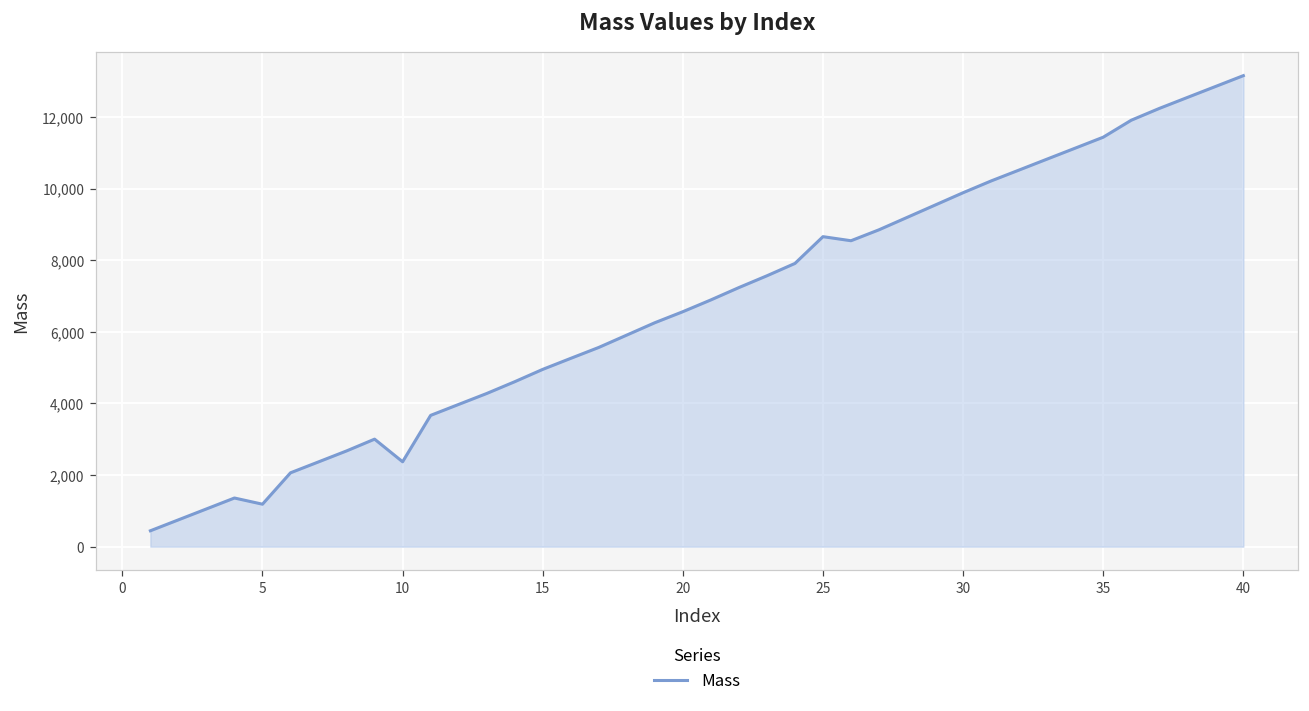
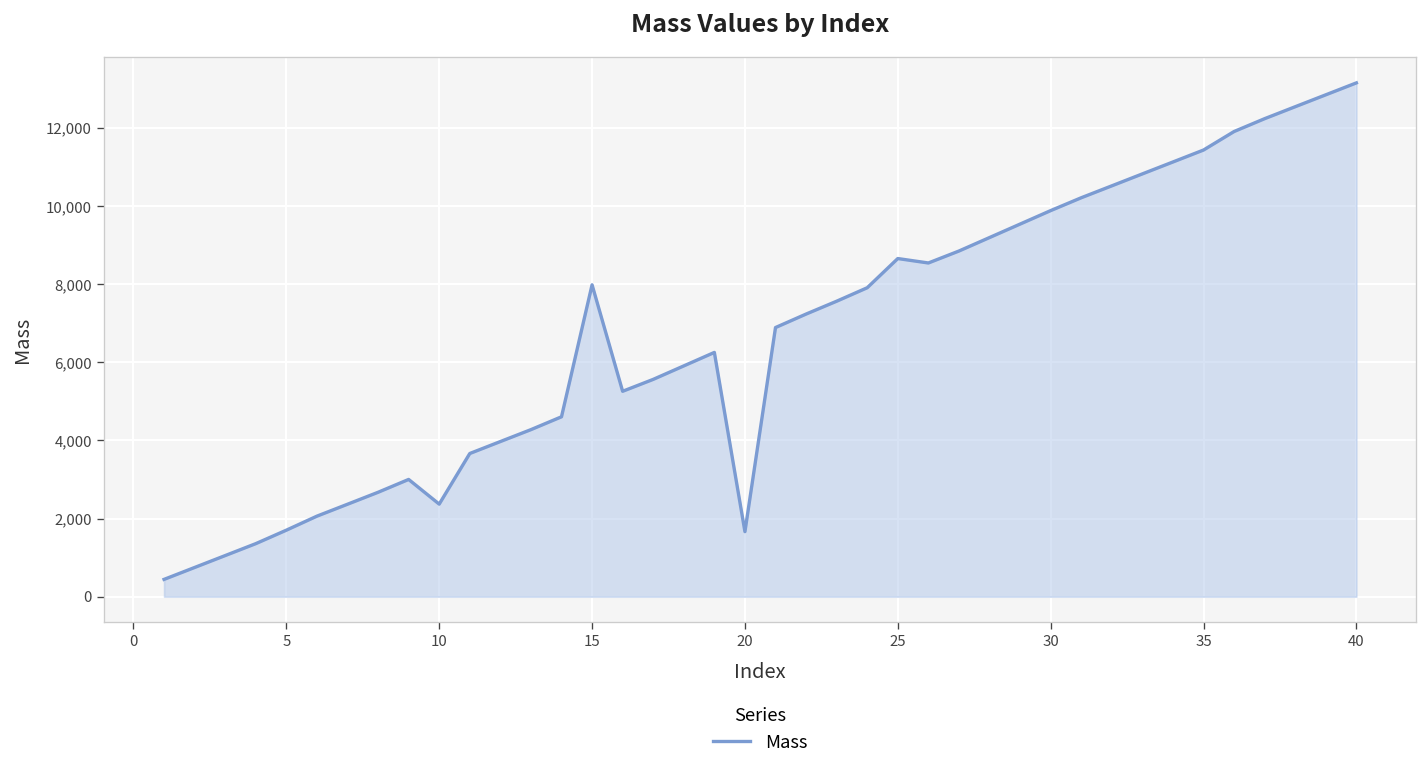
5: 1,200 -> 1,700
15: 5,000 -> 8,000
20: 6,600 -> 1,700
